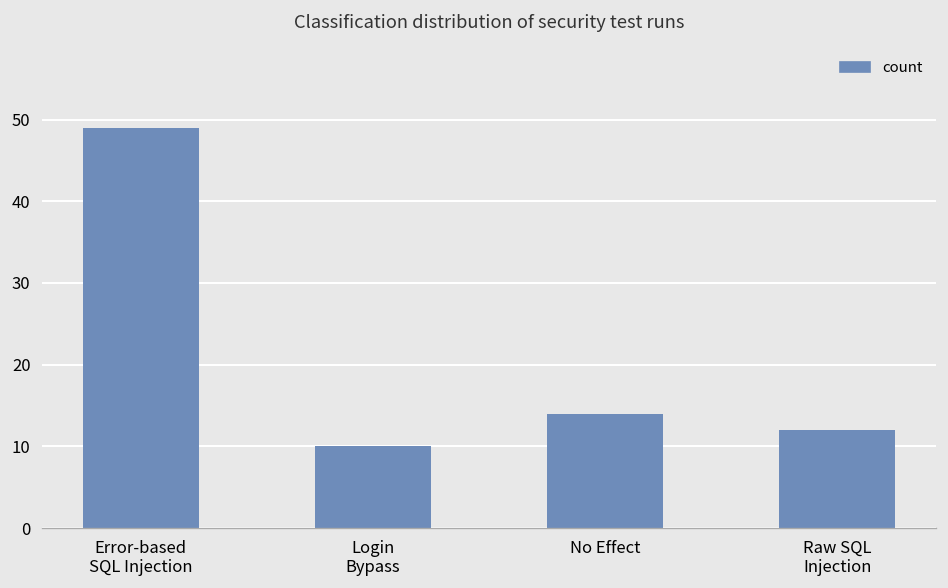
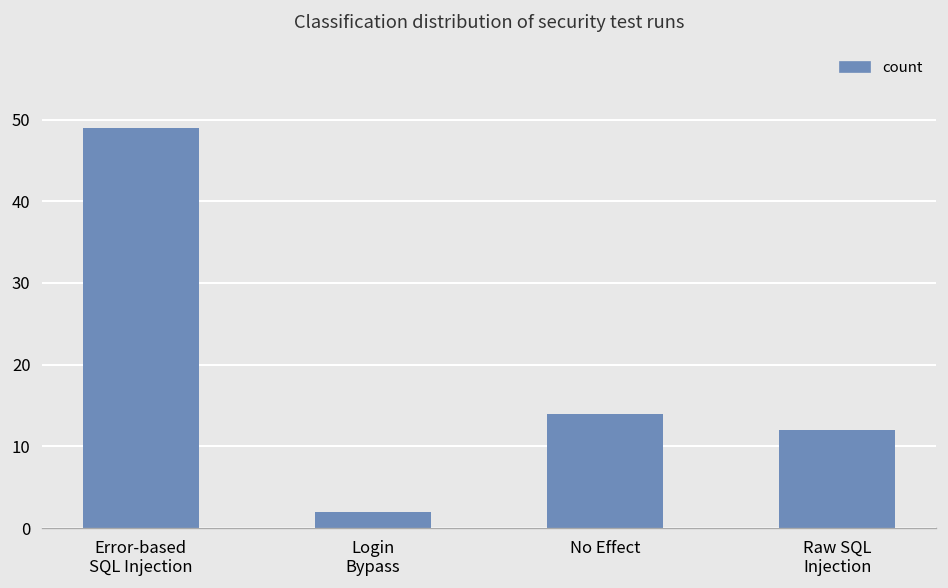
Login Bypass: 10 -> 2
